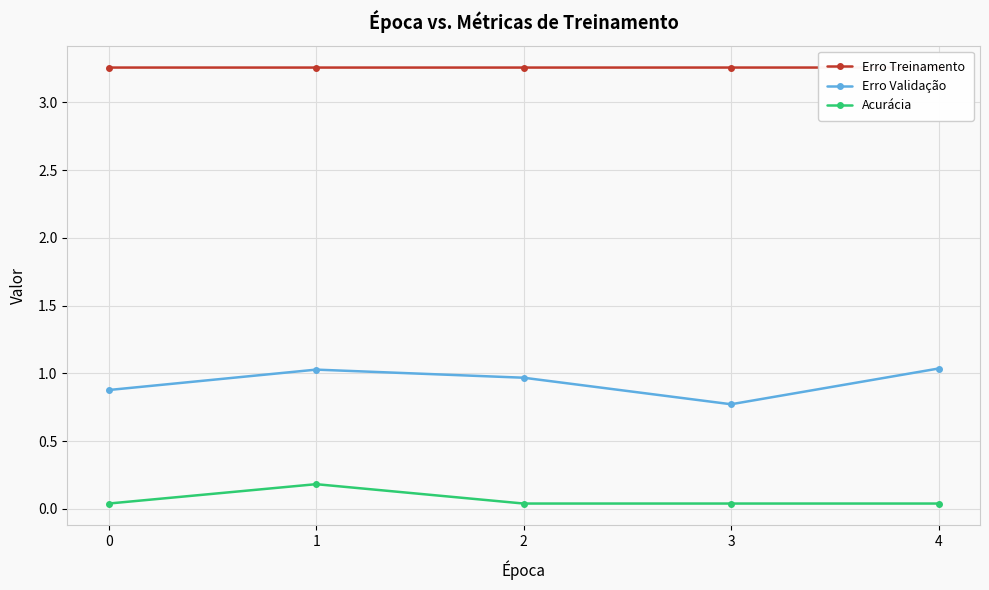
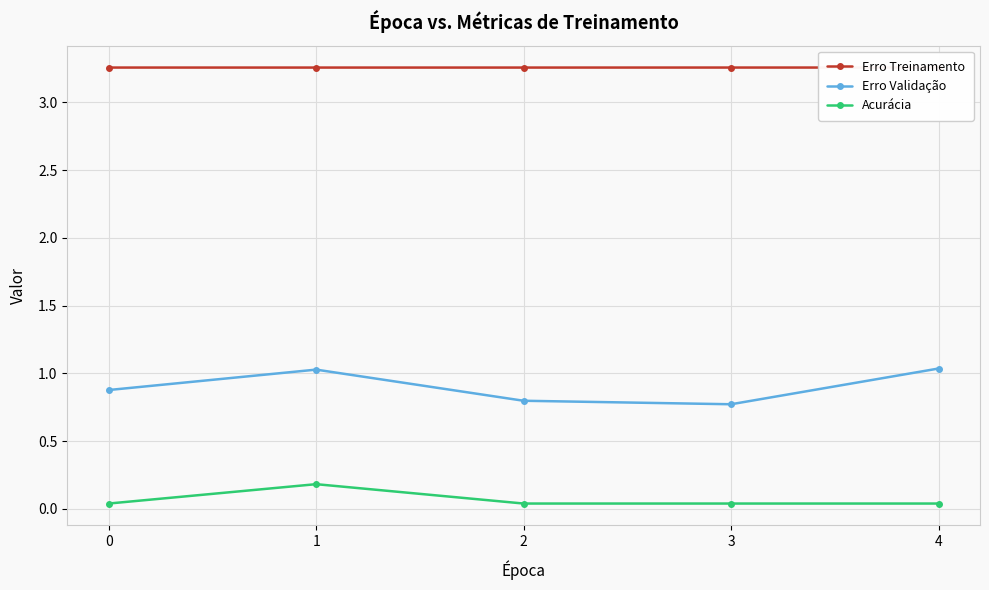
Erro Validação, 2: 0.97 -> 0.80
